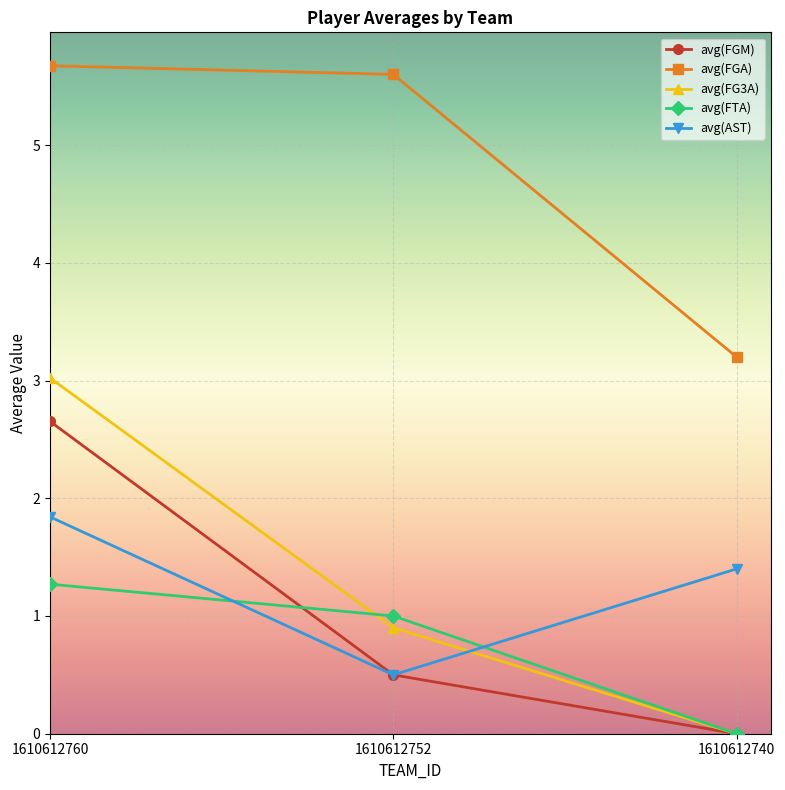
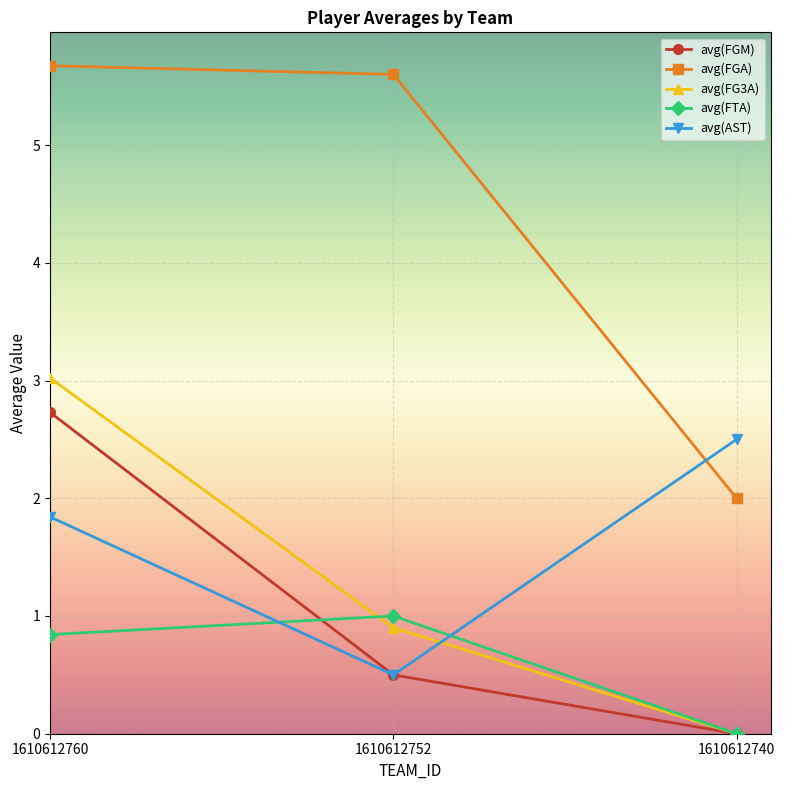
avg(FGM), 1610612760: 2.65 -> 2.73
avg(FTA), 1610612760: 1.27 -> 0.84
avg(FGA), 1610612740: 3.2 -> 2.0
avg(AST), 1610612740: 1.4 -> 2.5
